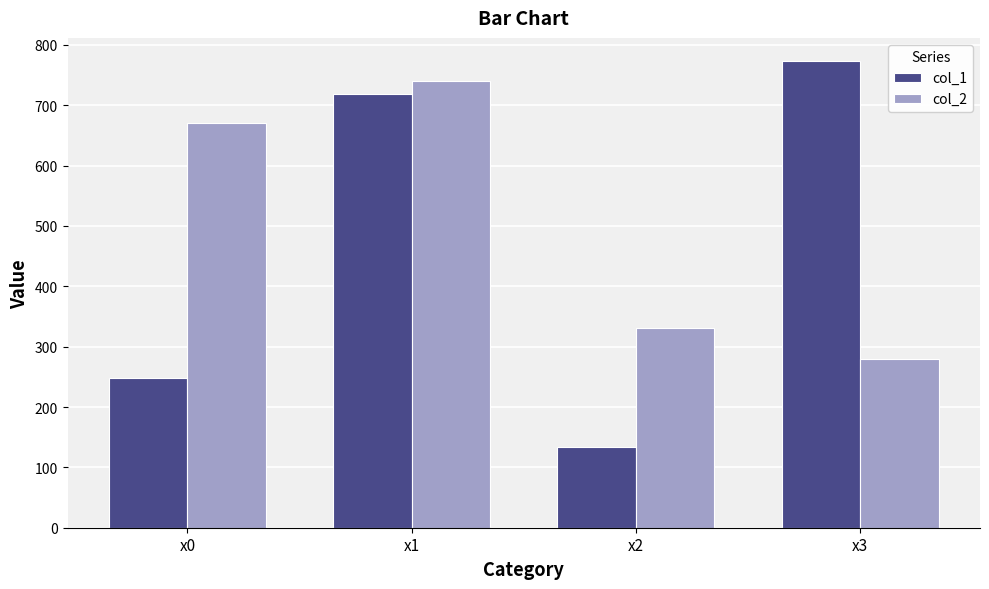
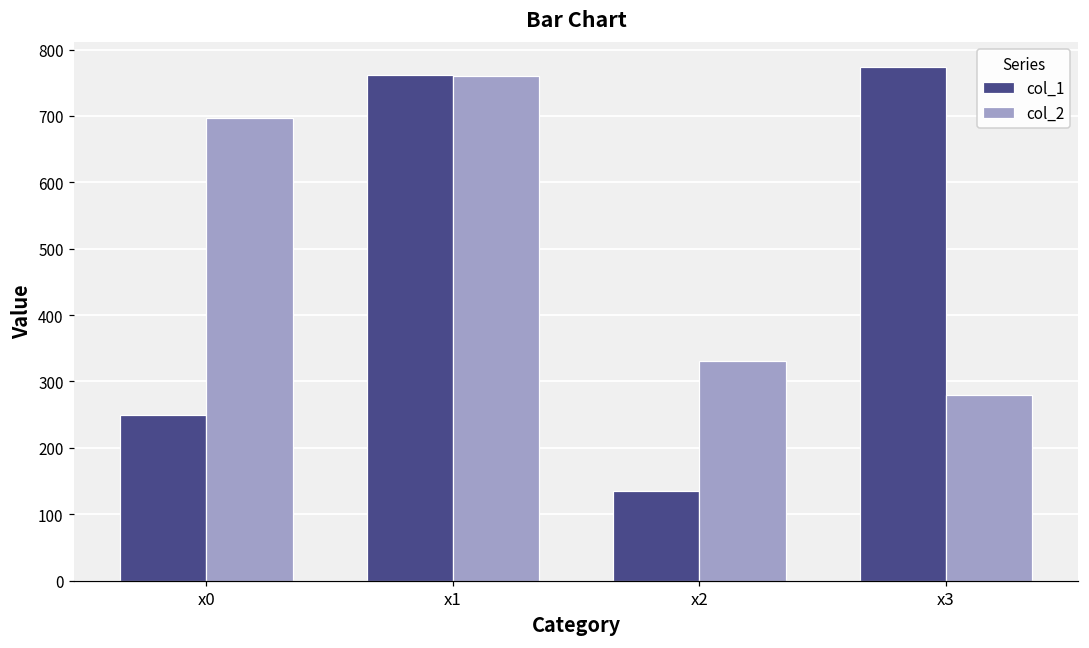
col_2, x0: 670 -> 700
col_1, x1: 720 -> 760
col_2, x1: 740 -> 760
